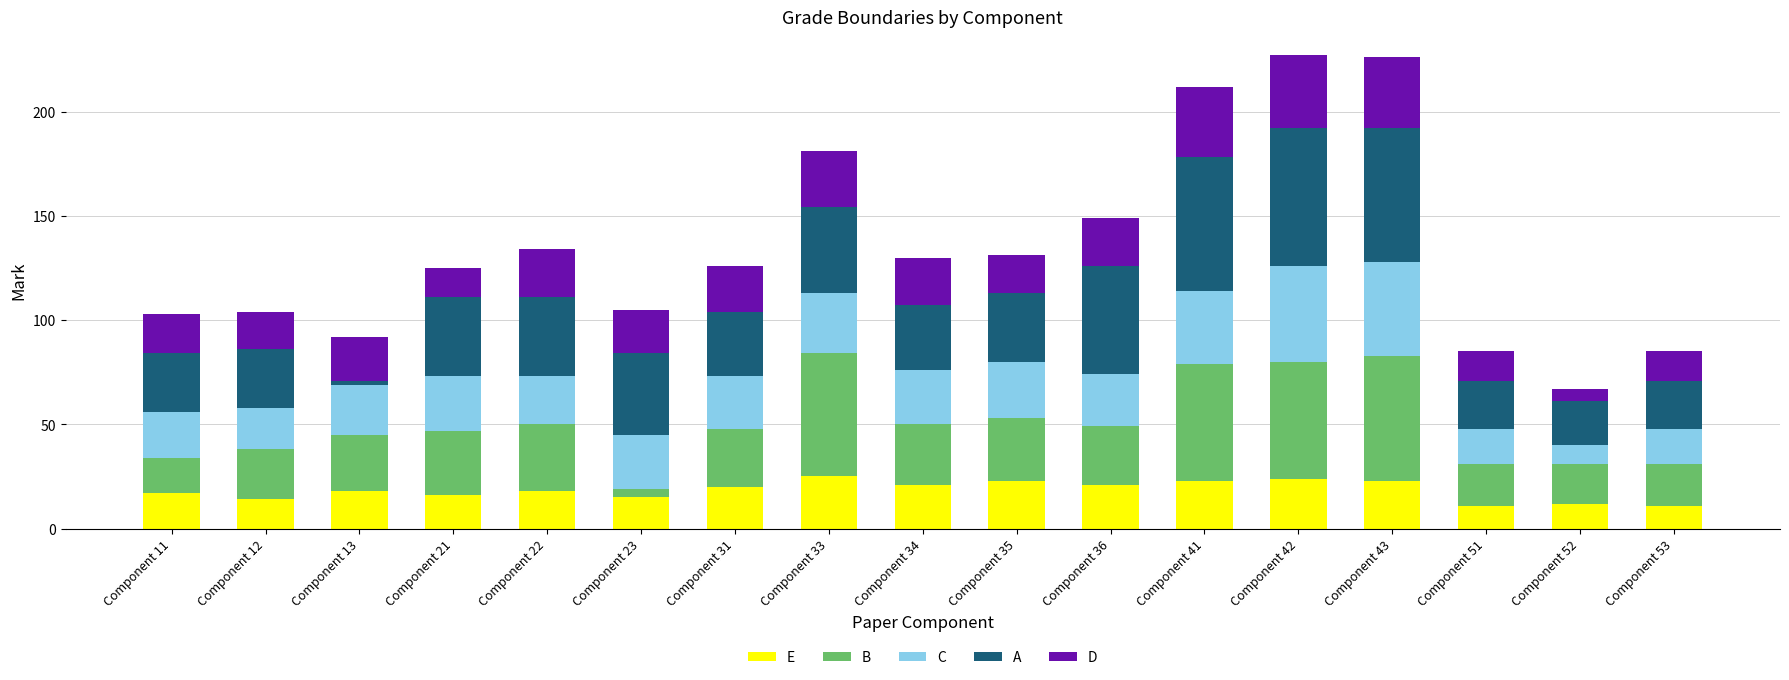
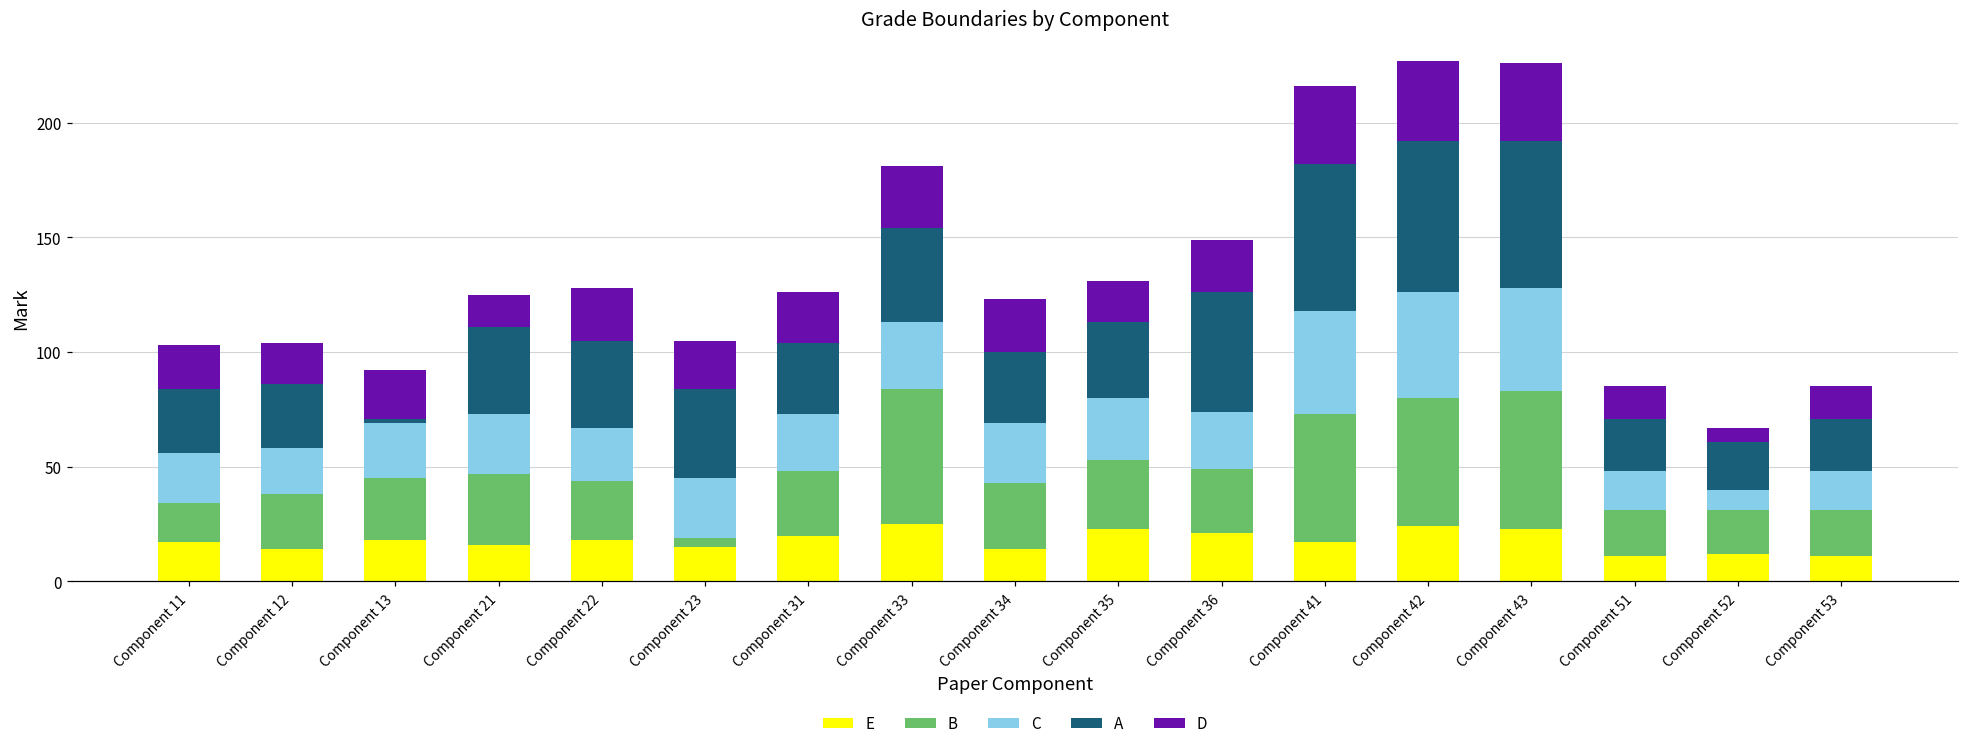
B, Component 22: 32 -> 26
E, Component 34: 21 -> 14
E, Component 41: 23 -> 17
C, Component 41: 35 -> 45
